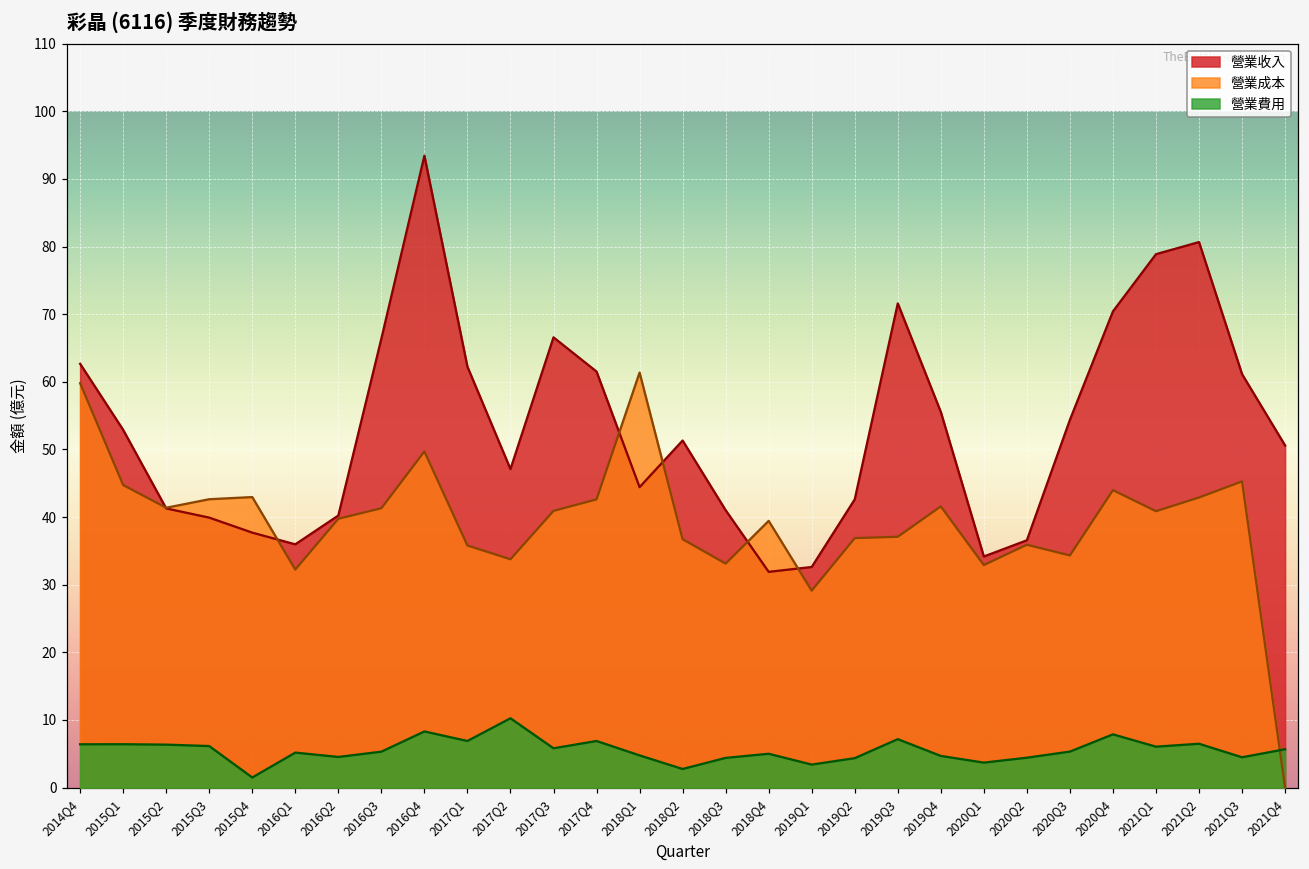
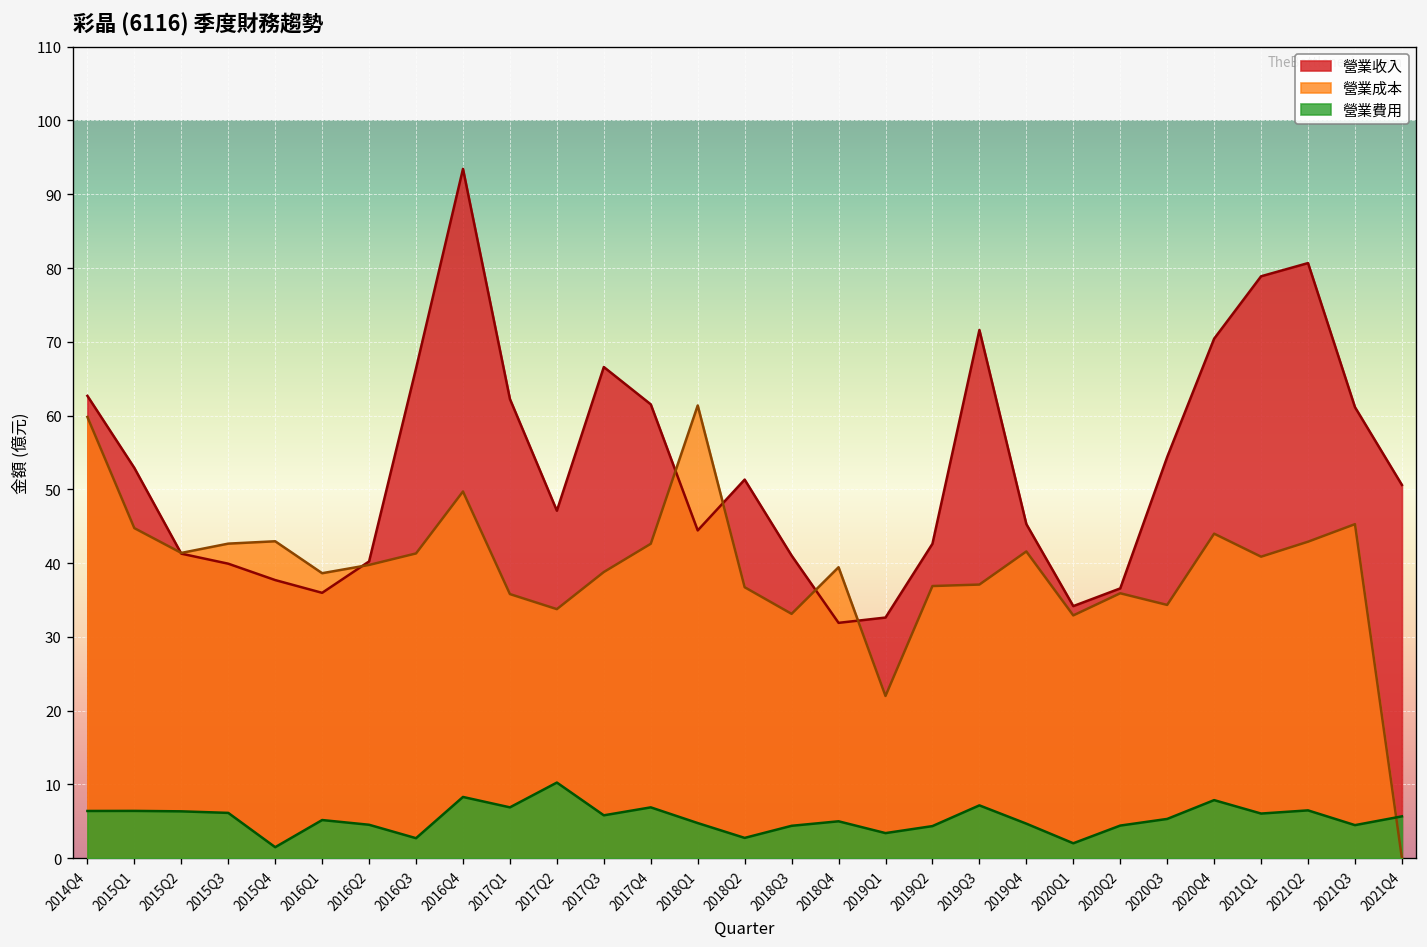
營業成本, 2016Q1: 32 -> 39
營業費用, 2016Q3: 5 -> 3
營業成本, 2017Q3: 41 -> 39
營業成本, 2019Q1: 29 -> 22
營業收入, 2019Q4: 56 -> 45
營業費用, 2020Q1: 4 -> 2
